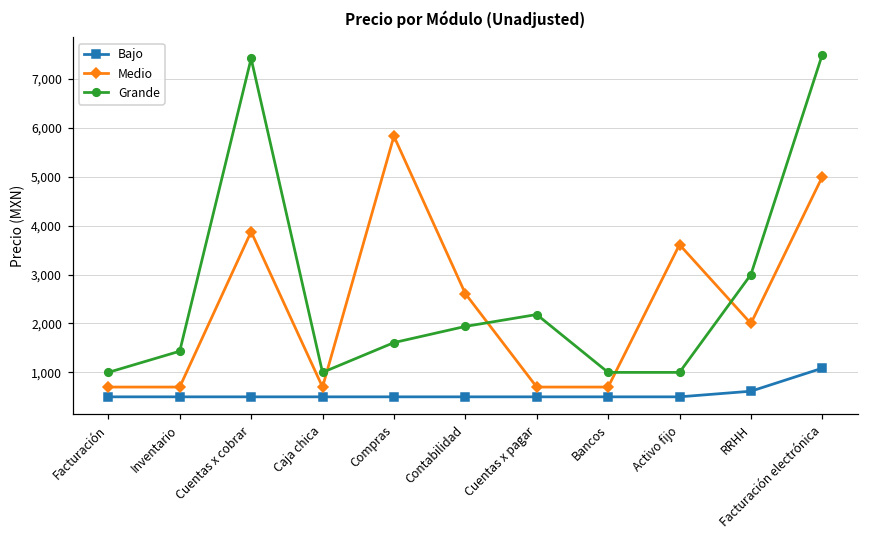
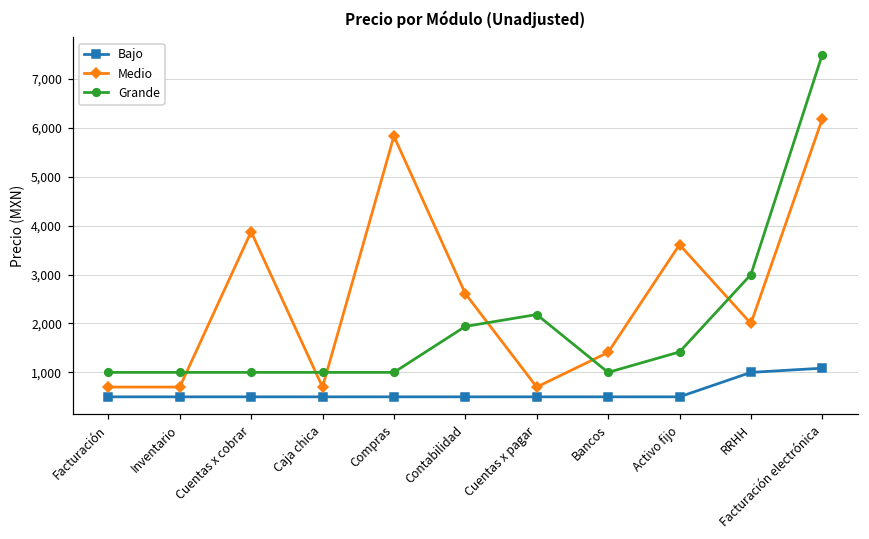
Grande, Inventario: 1,400 -> 1,000
Grande, Cuentas x cobrar: 7,400 -> 1,000
Grande, Compras: 1,600 -> 1,000
Medio, Bancos: 700 -> 1,400
Grande, Activo fijo: 1,000 -> 1,400
Bajo, RRHH: 600 -> 1,000
Medio, Facturación electrónica: 5,000 -> 6,200
